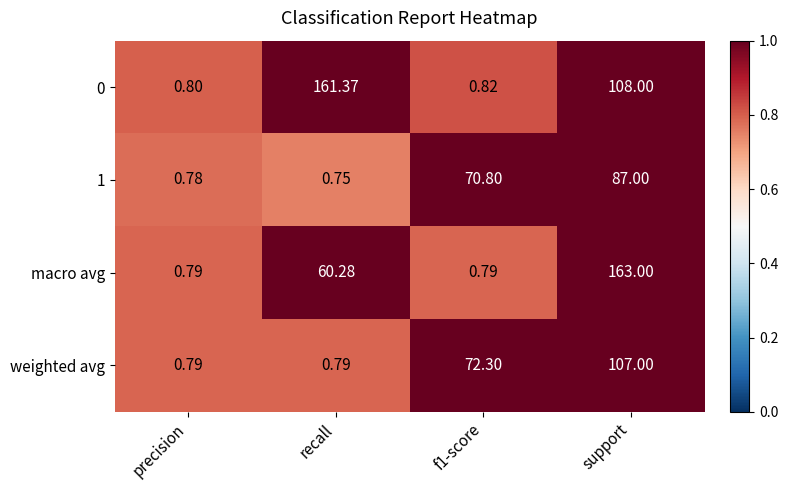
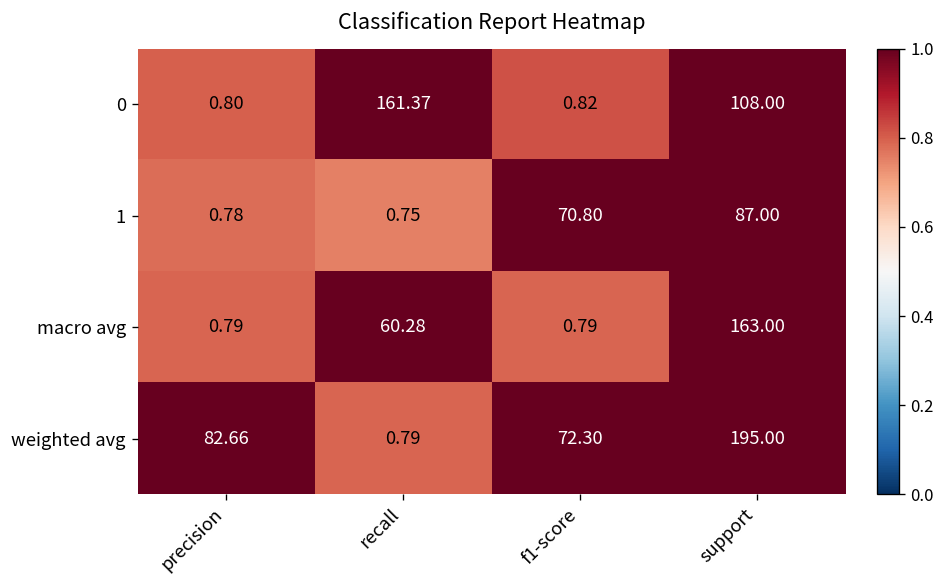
weighted avg, precision: 0.79 -> 82.66
weighted avg, support: 107.00 -> 195.00
